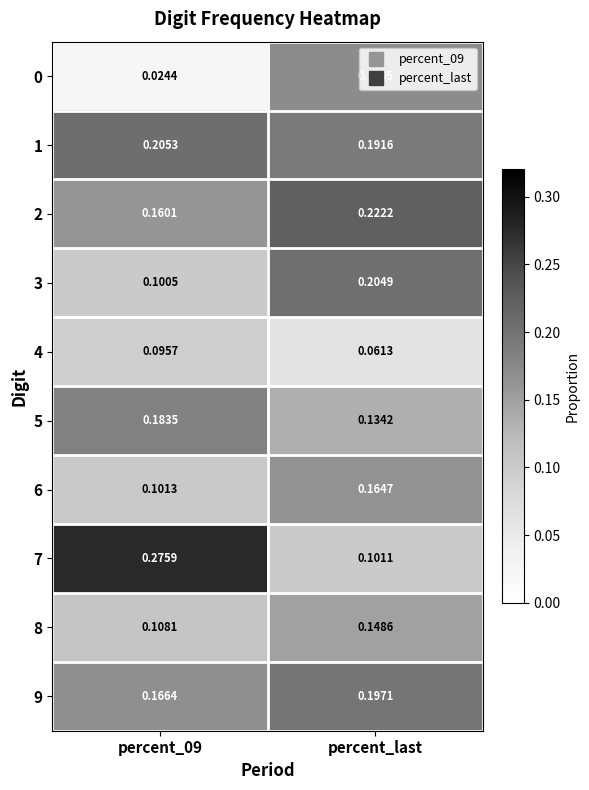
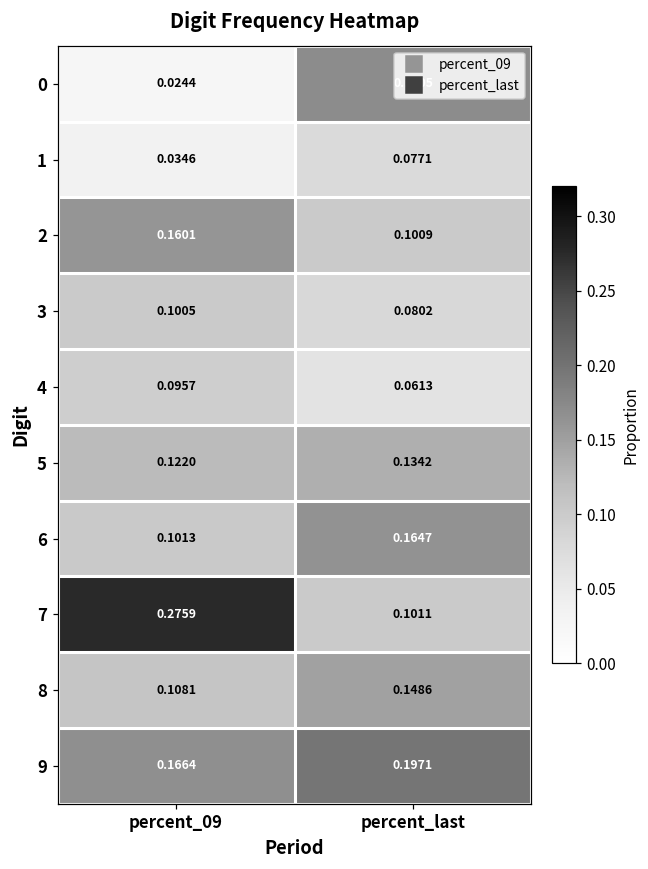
1, percent_09: 0.2053 -> 0.0346
1, percent_last: 0.1916 -> 0.0771
2, percent_last: 0.2222 -> 0.1009
3, percent_last: 0.2049 -> 0.0802
5, percent_09: 0.1835 -> 0.1220
